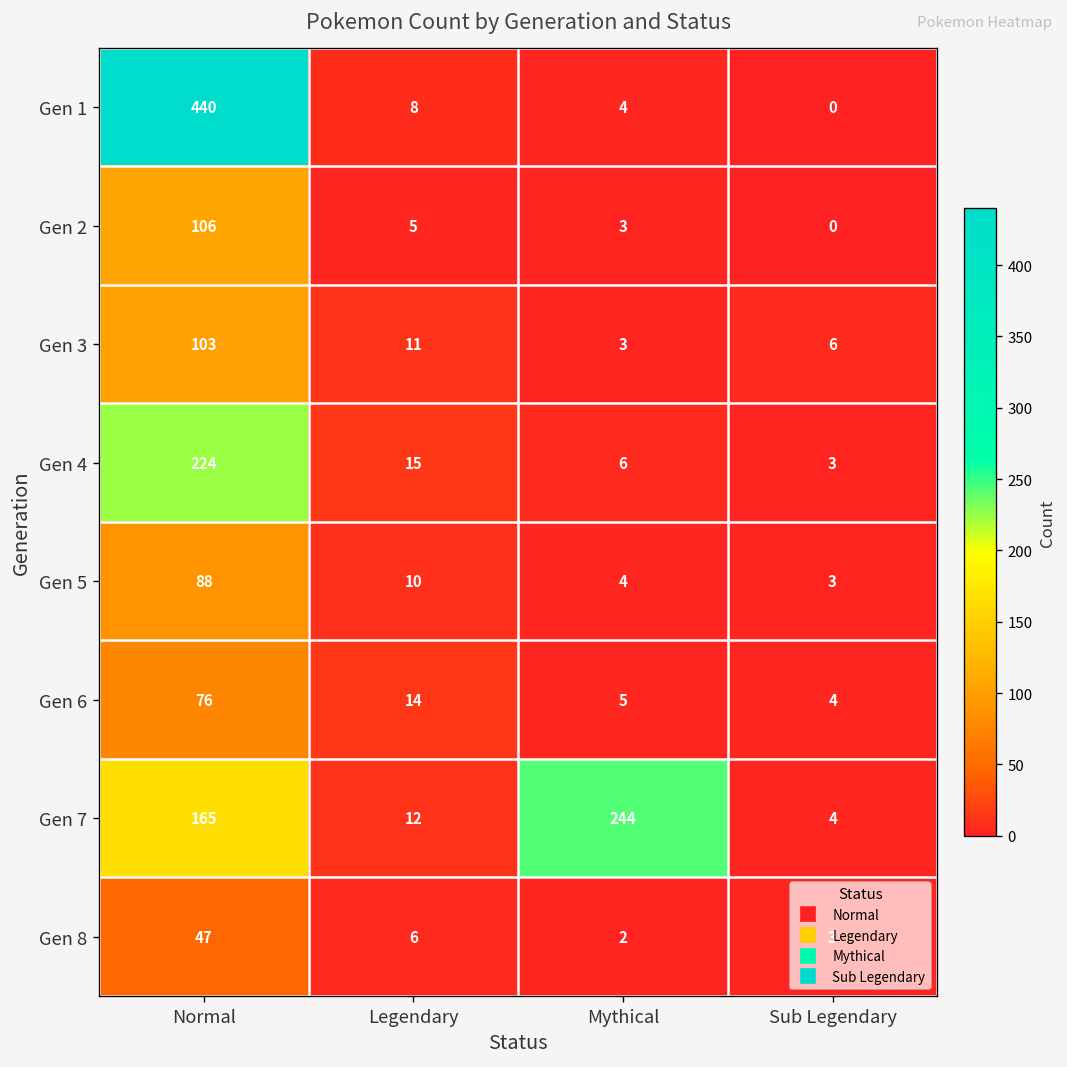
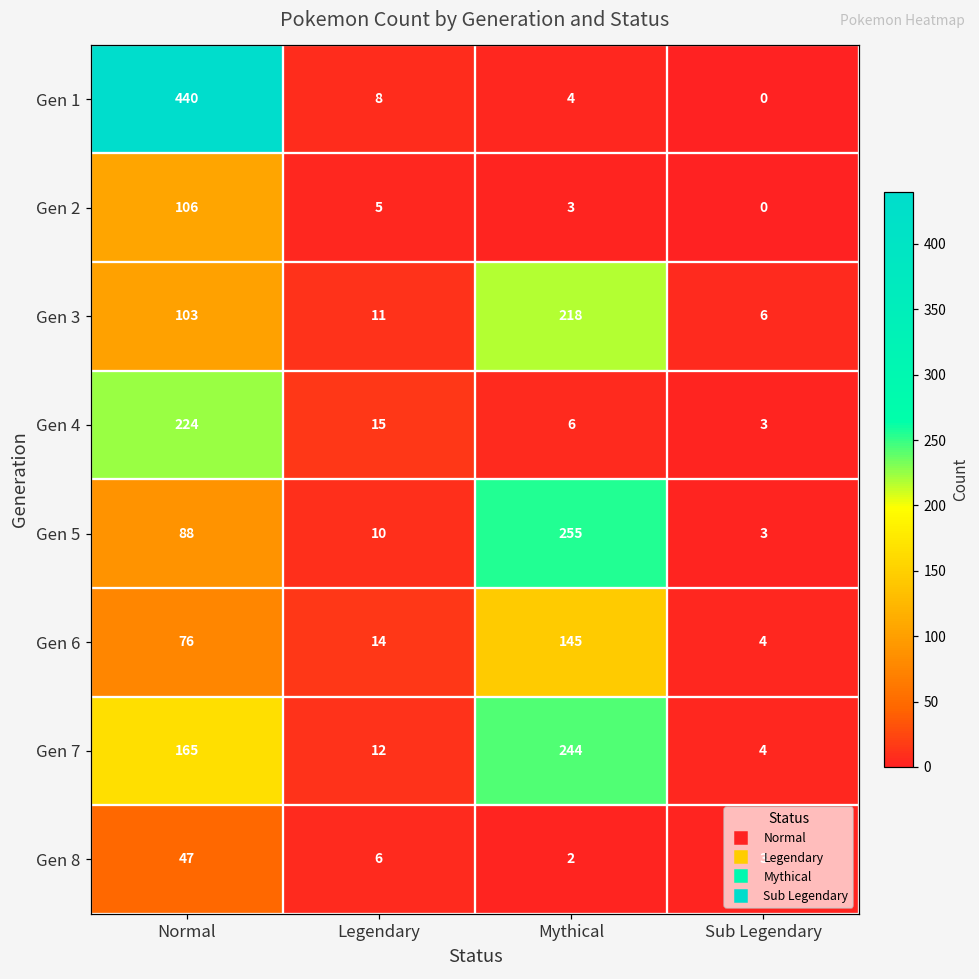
Gen 3, Mythical: 3 -> 218
Gen 5, Mythical: 4 -> 255
Gen 6, Mythical: 5 -> 145
